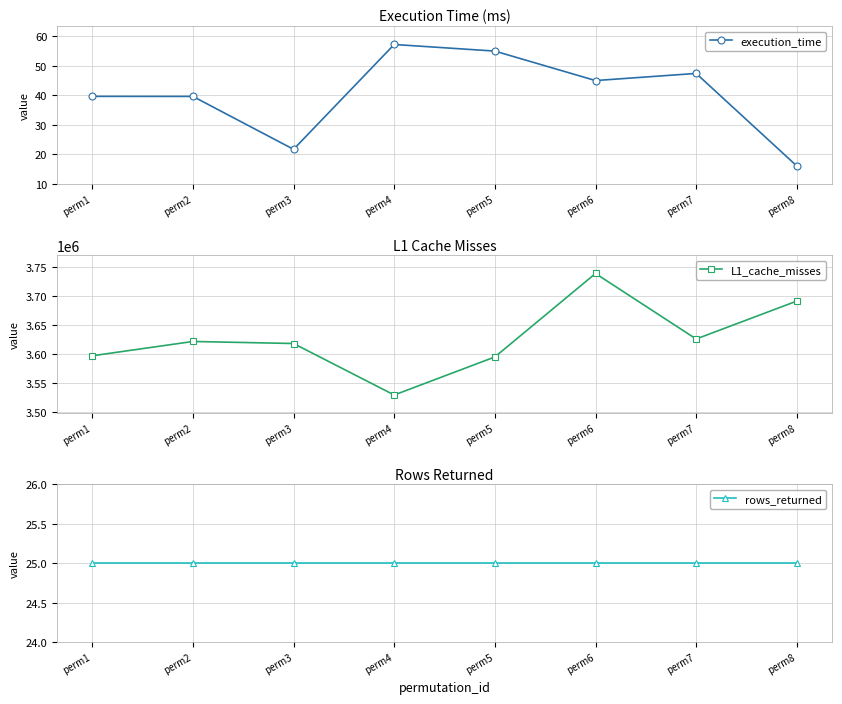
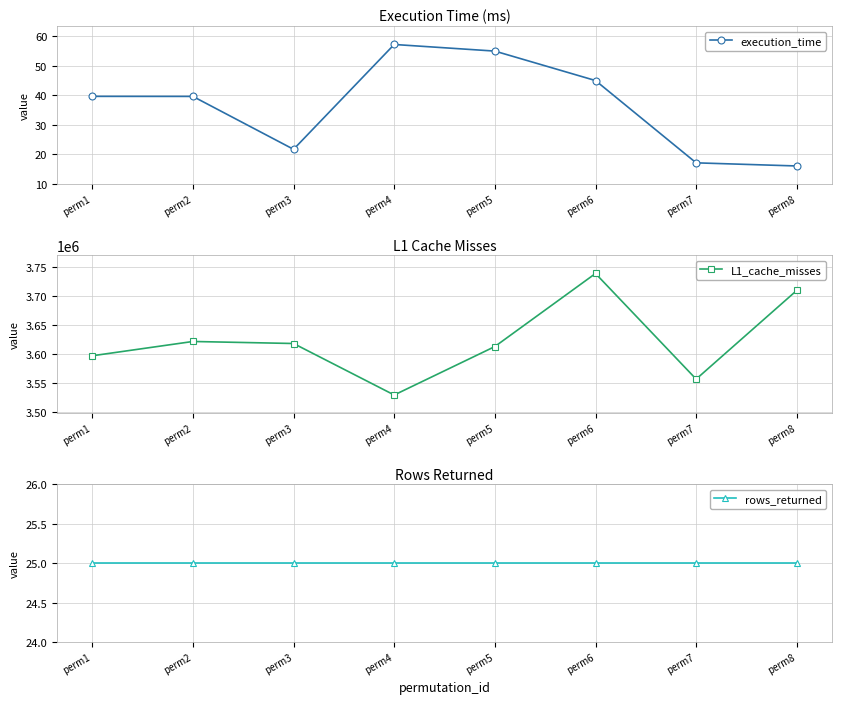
Execution Time (ms), perm7: 47 -> 17
L1 Cache Misses, perm5: 3600000 -> 3610000
L1 Cache Misses, perm7: 3630000 -> 3560000
L1 Cache Misses, perm8: 3690000 -> 3710000
